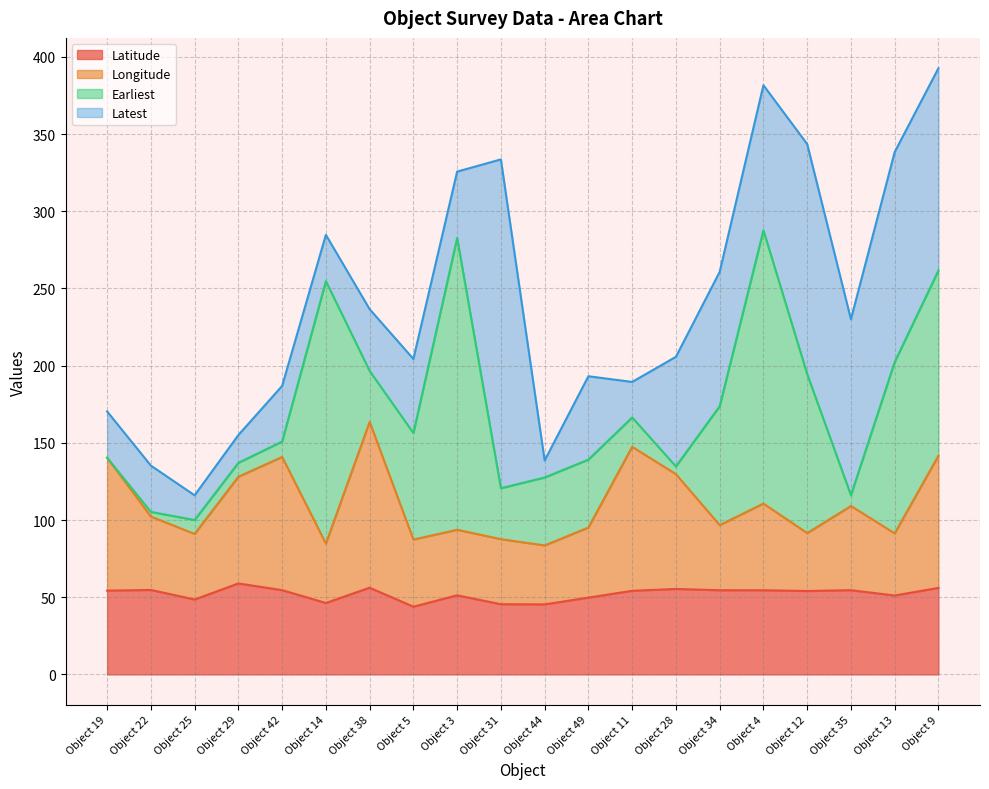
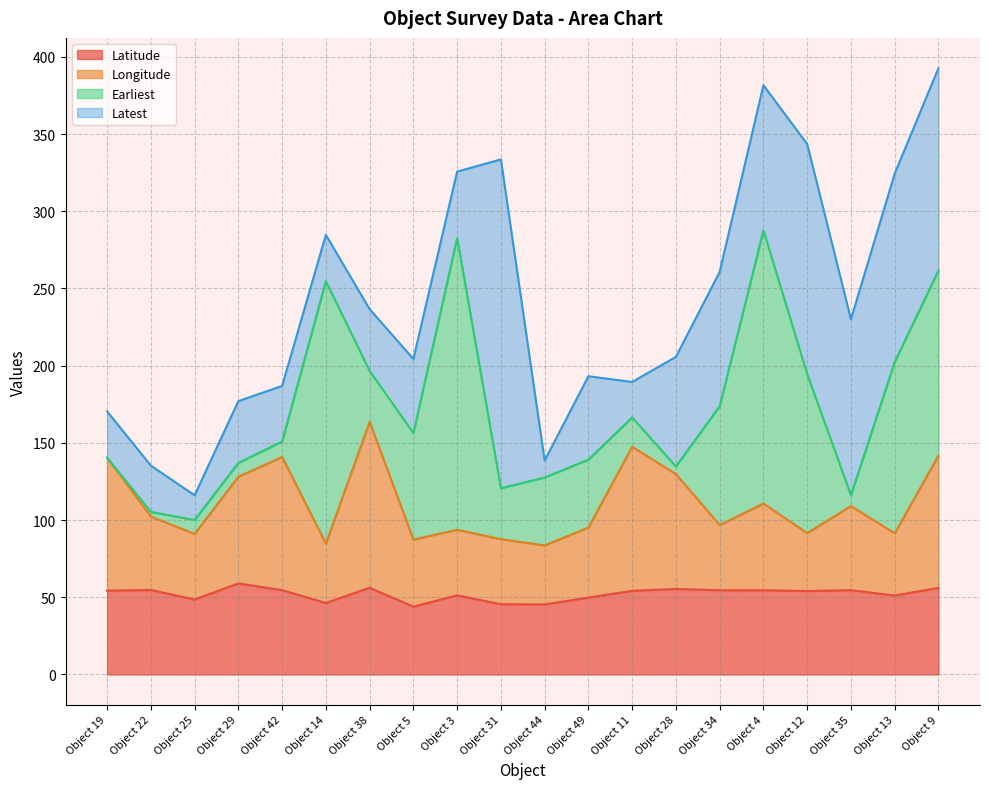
Latest, Object 29: 18 -> 40
Latest, Object 13: 136 -> 122
